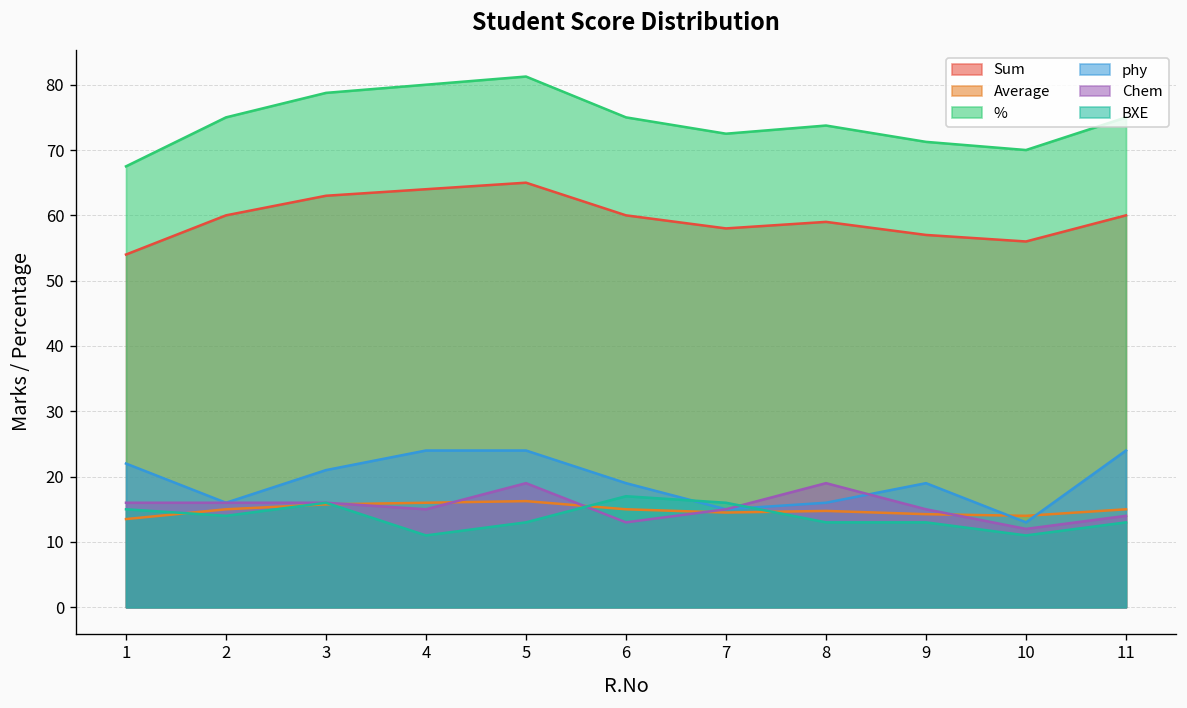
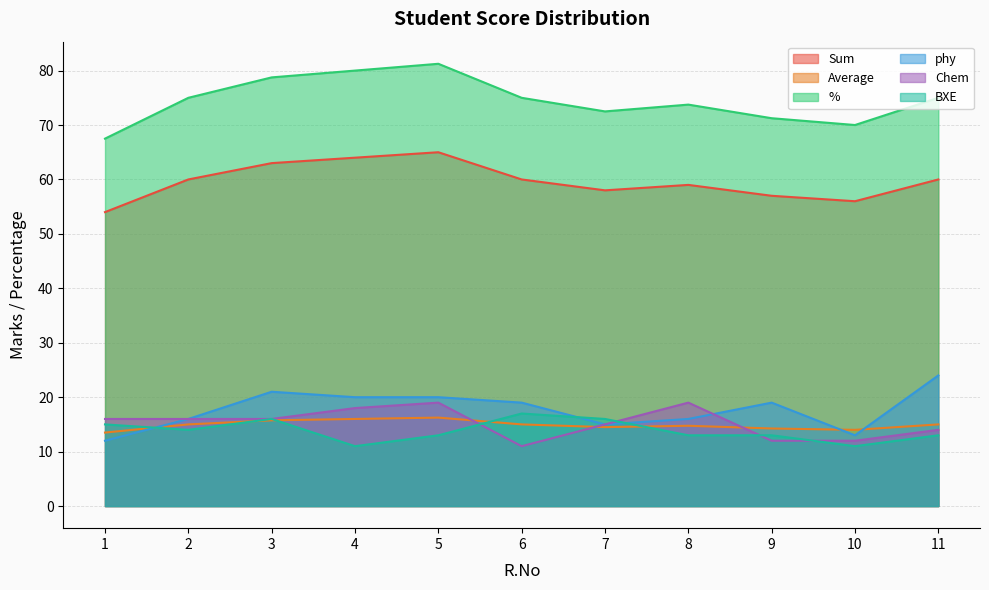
phy, 1: 22 -> 12
phy, 4: 24 -> 20
Chem, 4: 15 -> 18
phy, 5: 24 -> 20
Chem, 6: 13 -> 11
Chem, 9: 15 -> 12
